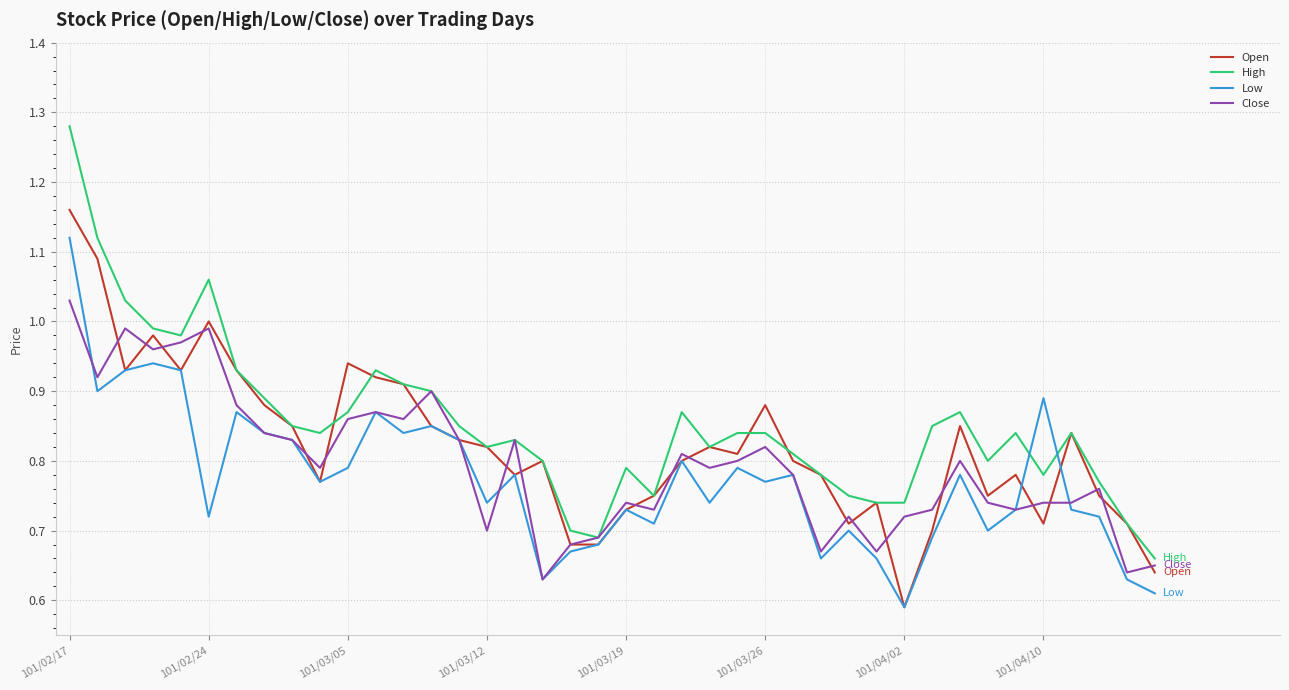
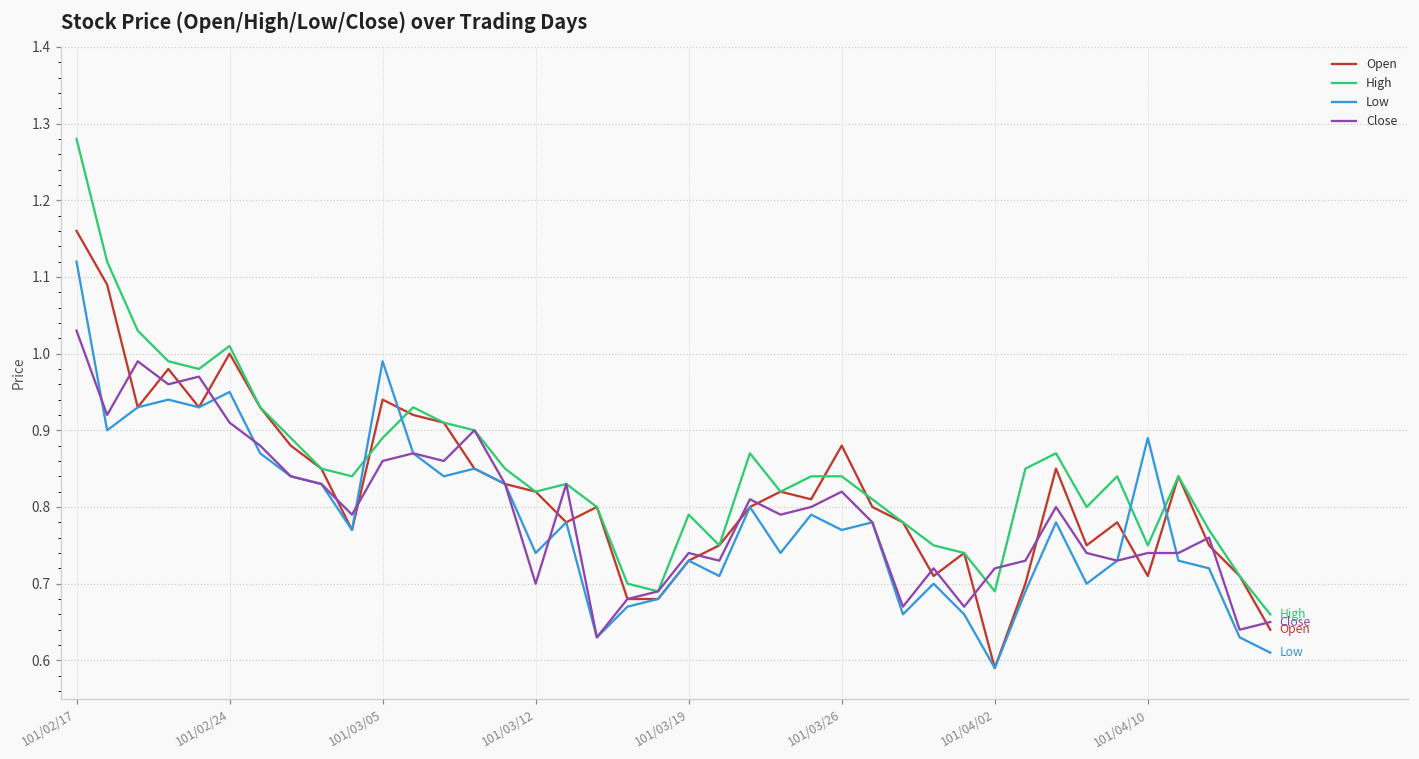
High, 101/02/24: 1.06 -> 1.01
Low, 101/02/24: 0.72 -> 0.95
Close, 101/02/24: 0.99 -> 0.91
High, 101/03/05: 0.87 -> 0.89
Low, 101/03/05: 0.79 -> 0.99
High, 101/04/02: 0.74 -> 0.69
High, 101/04/10: 0.78 -> 0.75
